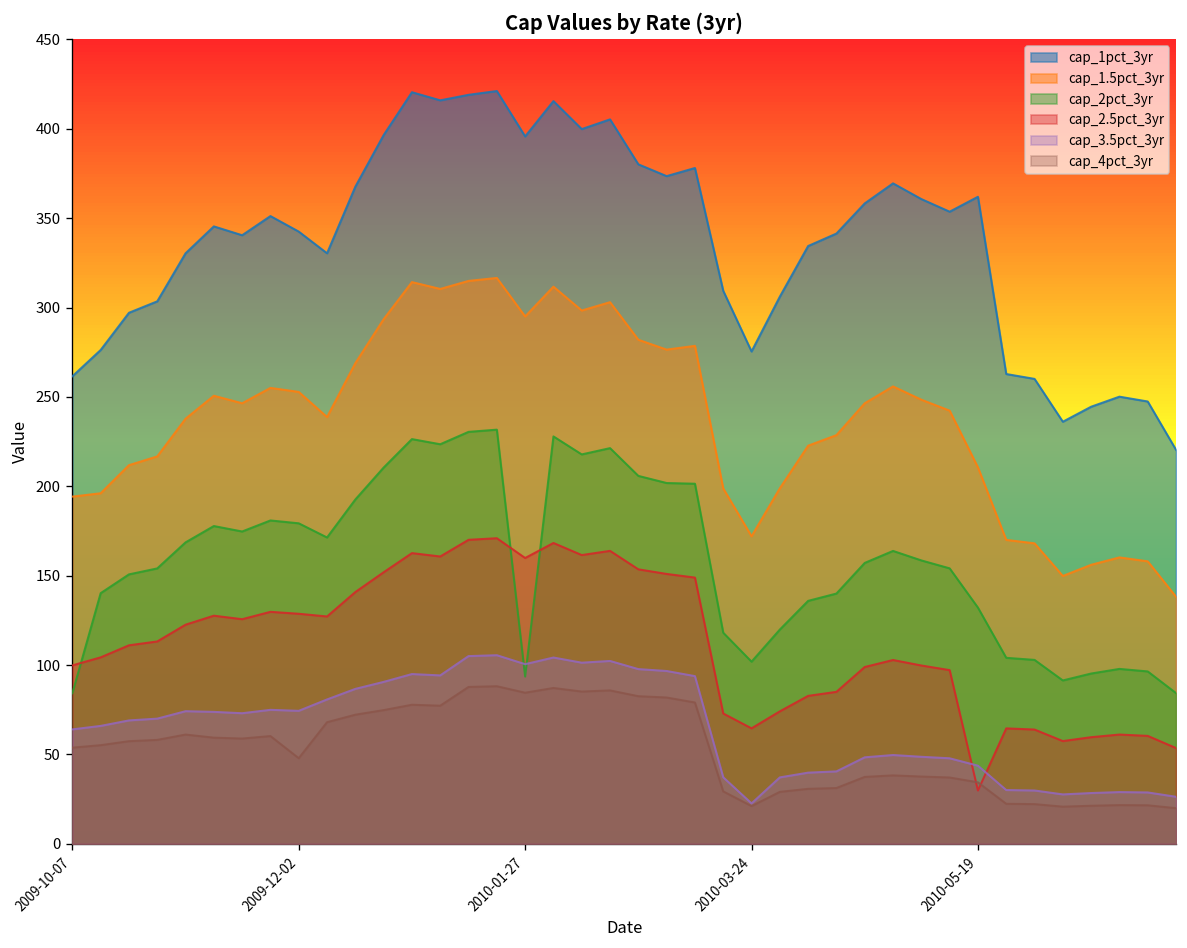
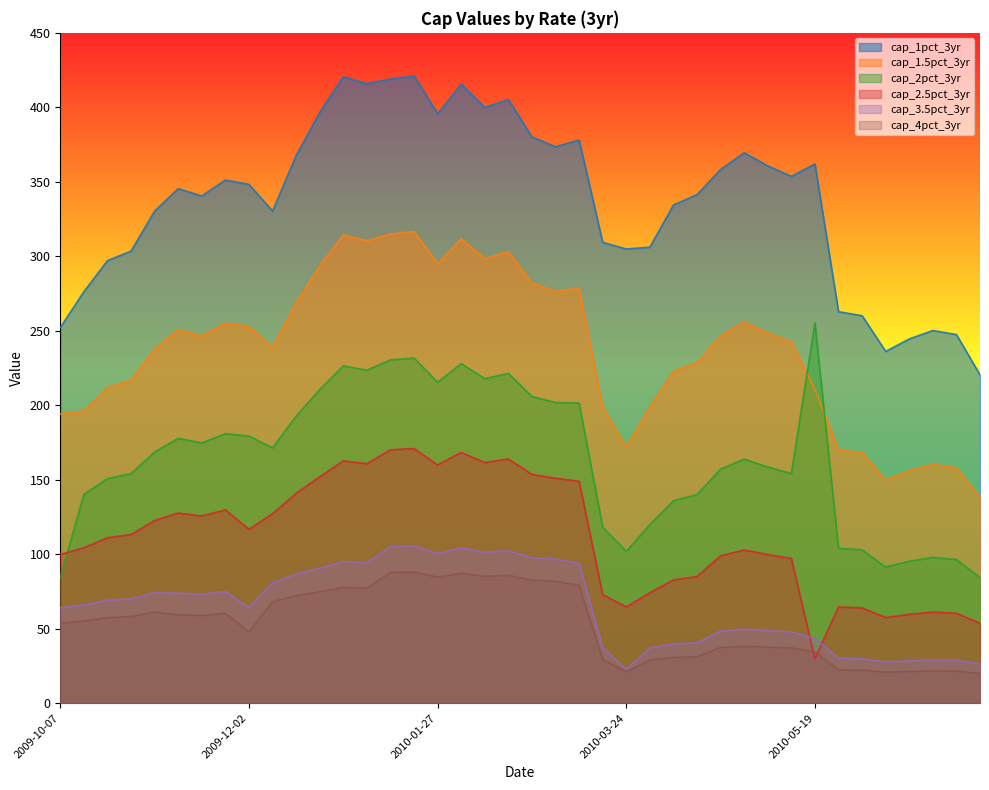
cap_1pct_3yr, 2009-10-07: 262 -> 252
cap_1pct_3yr, 2009-12-02: 343 -> 348
cap_2.5pct_3yr, 2009-12-02: 129 -> 117
cap_3.5pct_3yr, 2009-12-02: 74 -> 64
cap_2pct_3yr, 2010-01-27: 94 -> 215
cap_1pct_3yr, 2010-03-24: 275 -> 305
cap_2pct_3yr, 2010-05-19: 132 -> 255
